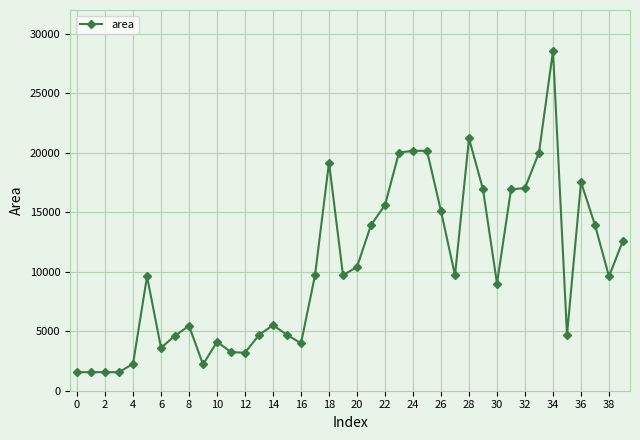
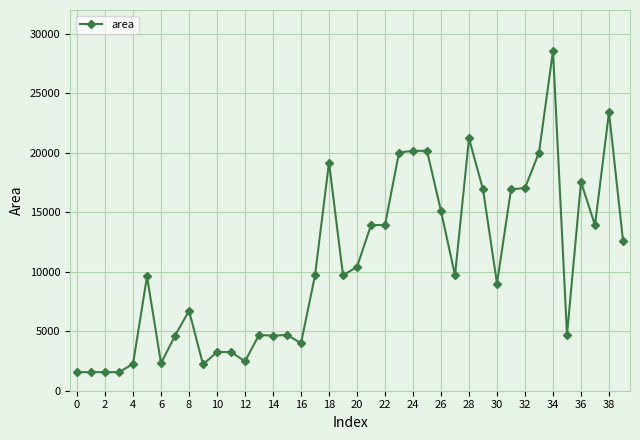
6: 3600 -> 2300
8: 5500 -> 6700
10: 4100 -> 3200
12: 3200 -> 2500
14: 5500 -> 4600
22: 15600 -> 13900
38: 9600 -> 23400
